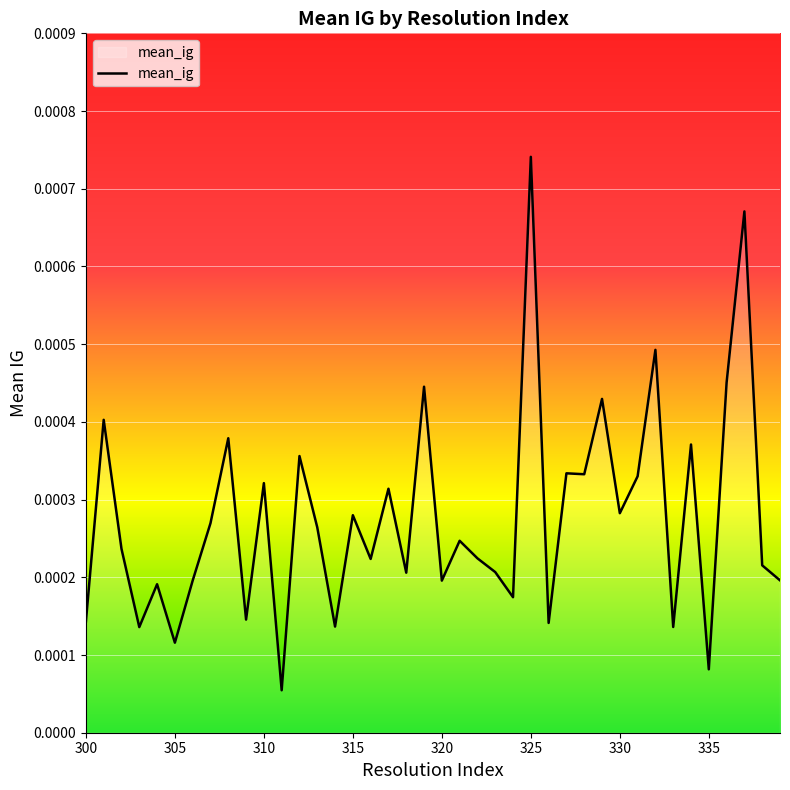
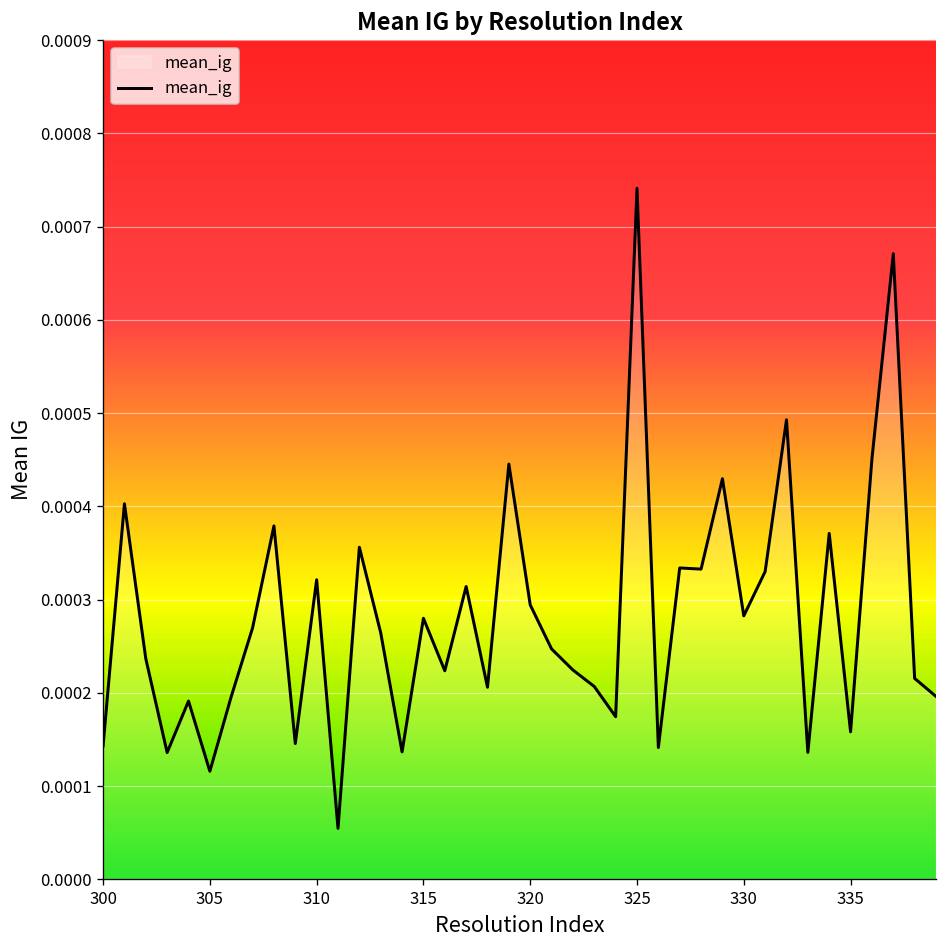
320: 0.00020 -> 0.00029
335: 0.00008 -> 0.00016
